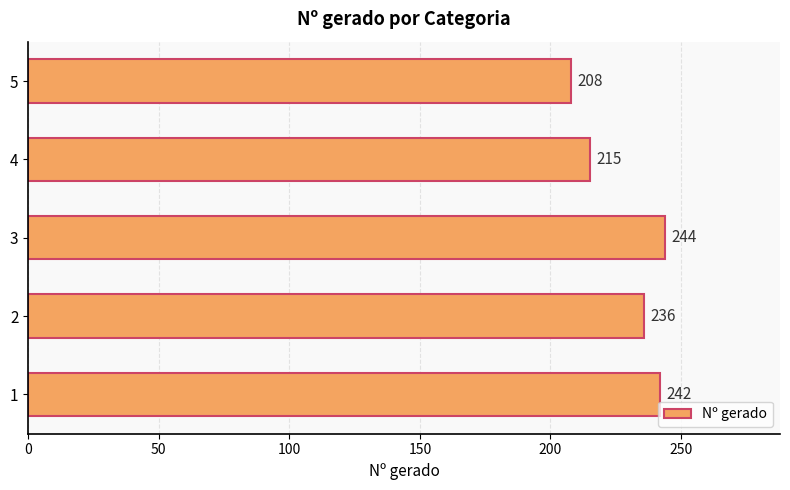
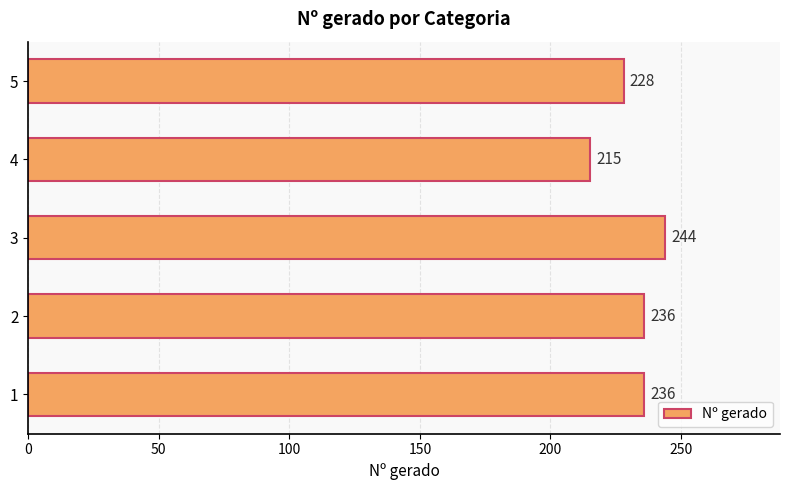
5: 208 -> 228
1: 242 -> 236
